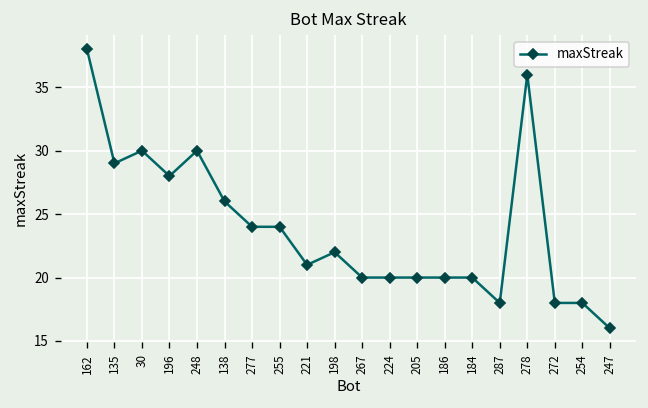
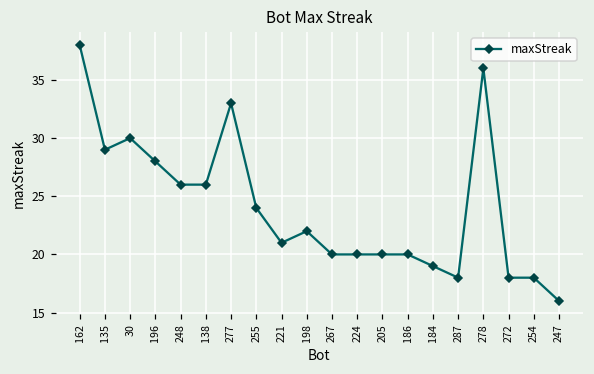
248: 30 -> 26
277: 24 -> 33
184: 20 -> 19
